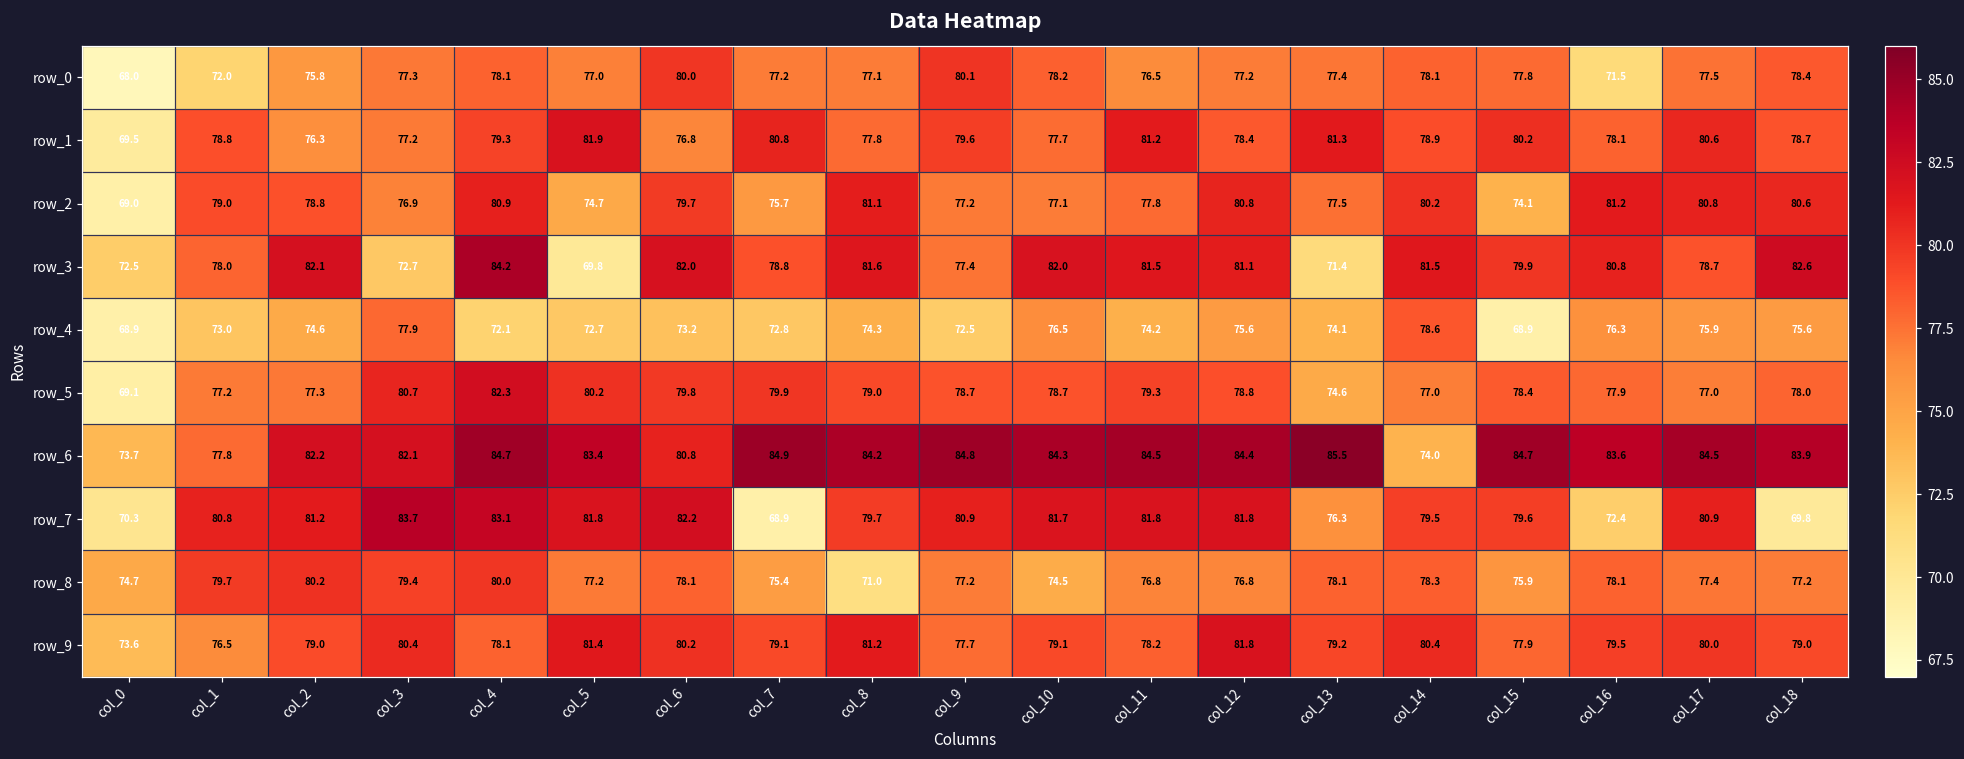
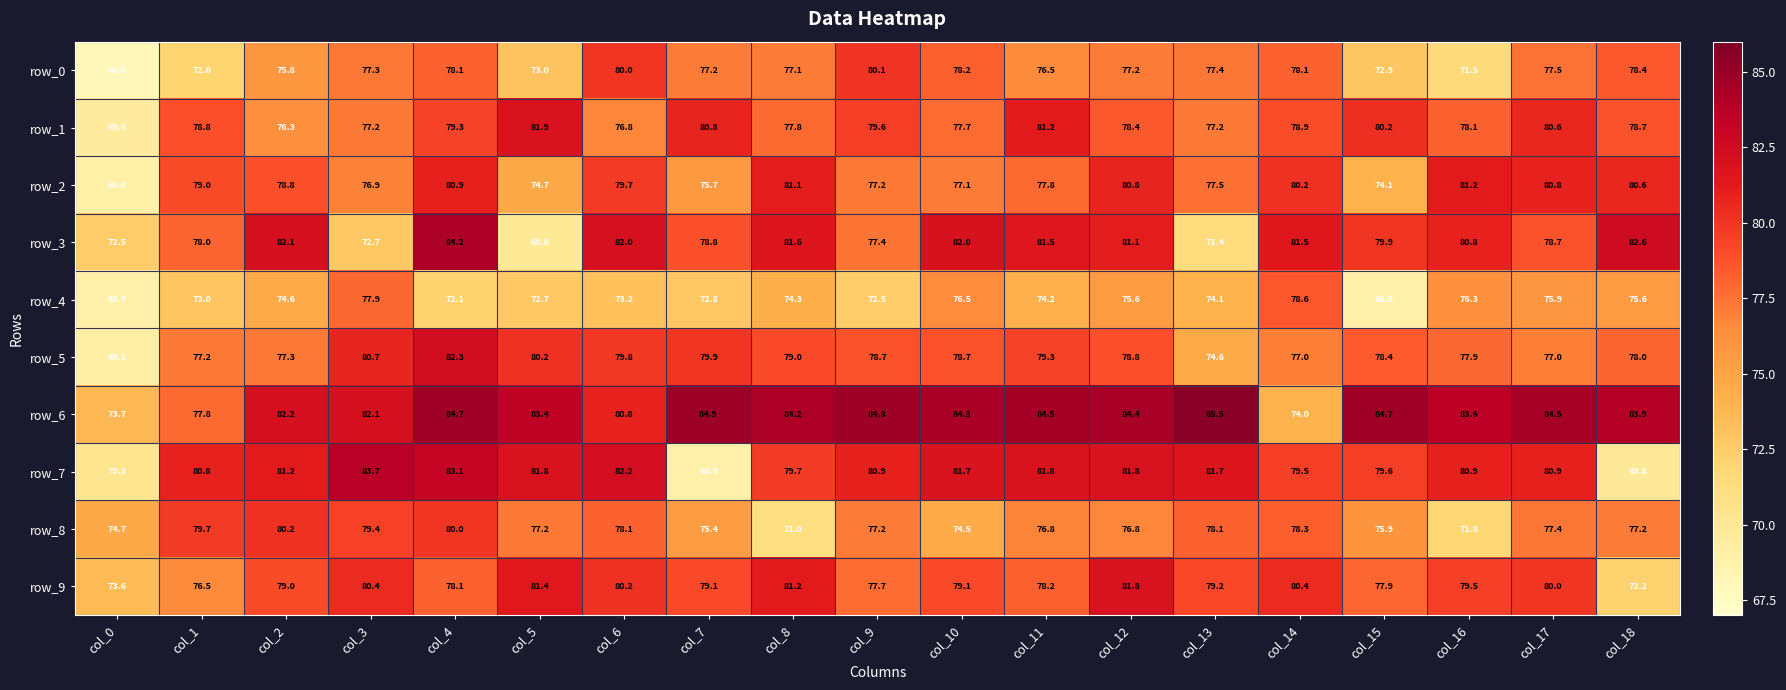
row_0, col_5: 77.0 -> 73.0
row_0, col_15: 77.8 -> 72.9
row_1, col_13: 81.3 -> 77.2
row_7, col_13: 76.3 -> 81.7
row_7, col_16: 72.4 -> 80.9
row_8, col_16: 78.1 -> 71.8
row_9, col_18: 79.0 -> 72.2
